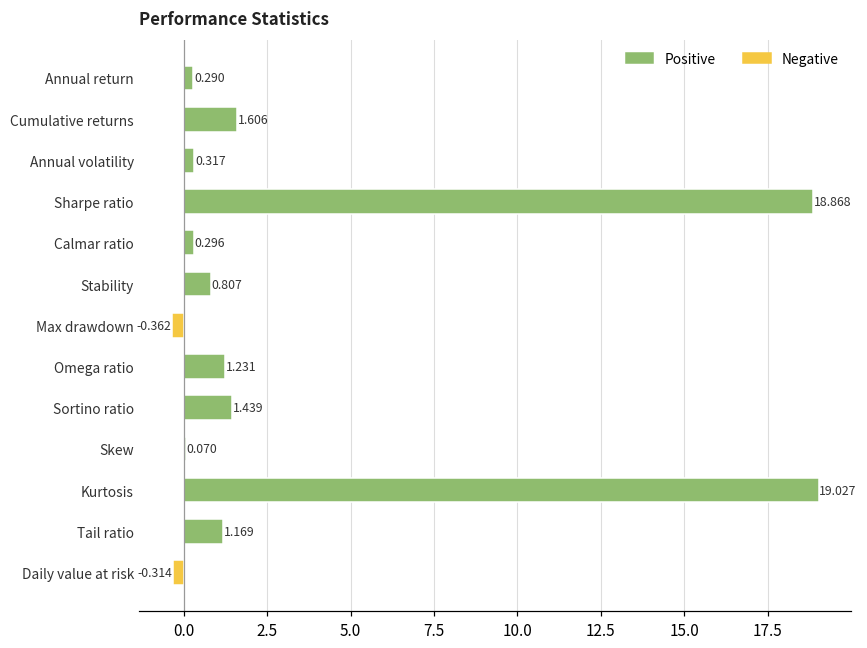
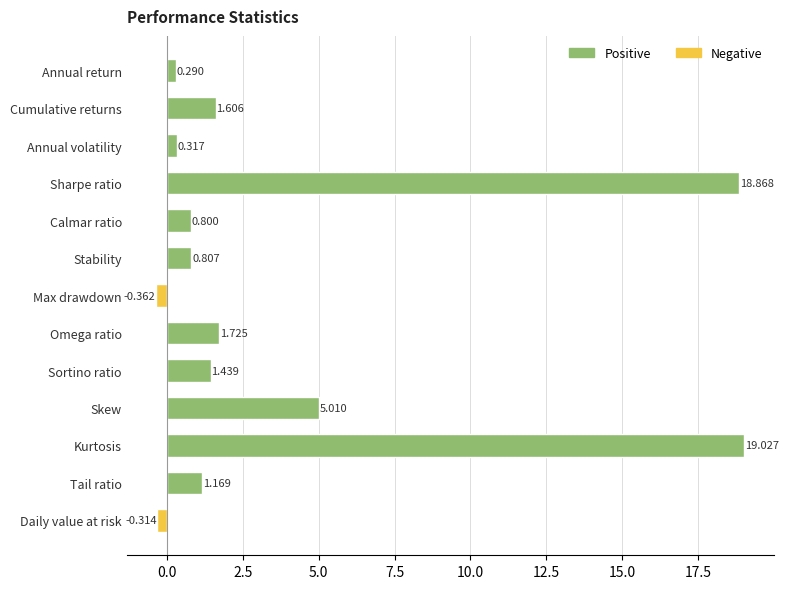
Calmar ratio: 0.296 -> 0.800
Omega ratio: 1.231 -> 1.725
Skew: 0.070 -> 5.010
